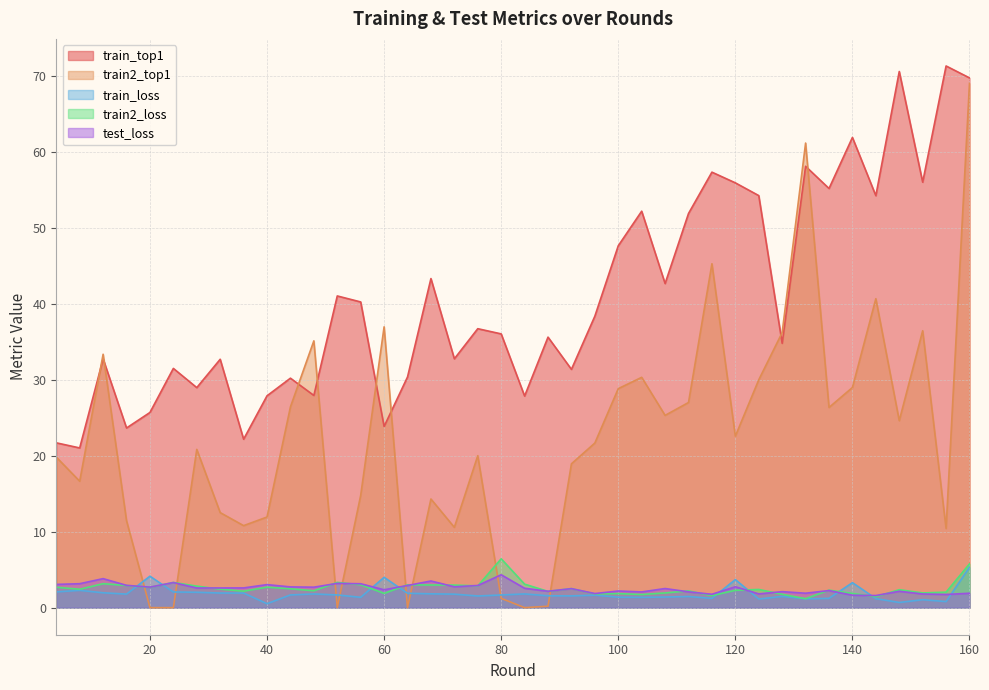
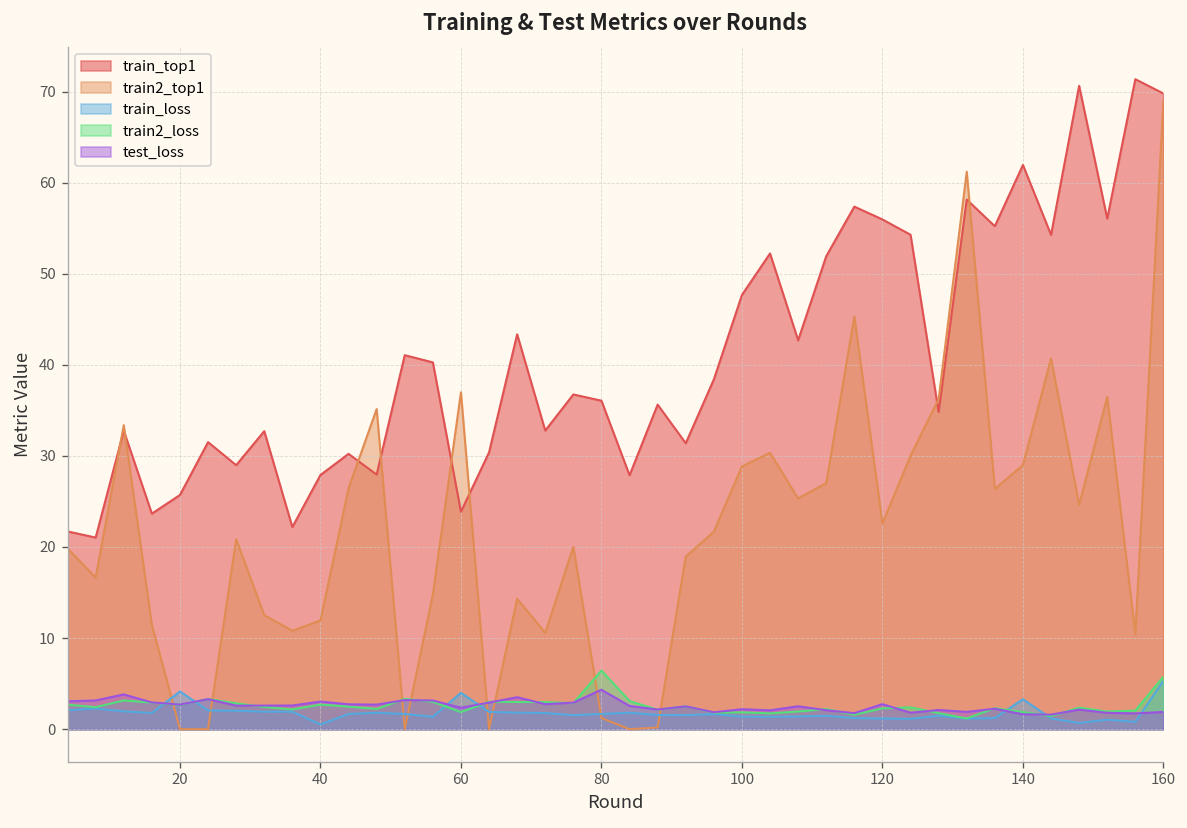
train_loss, 120: 4 -> 1
